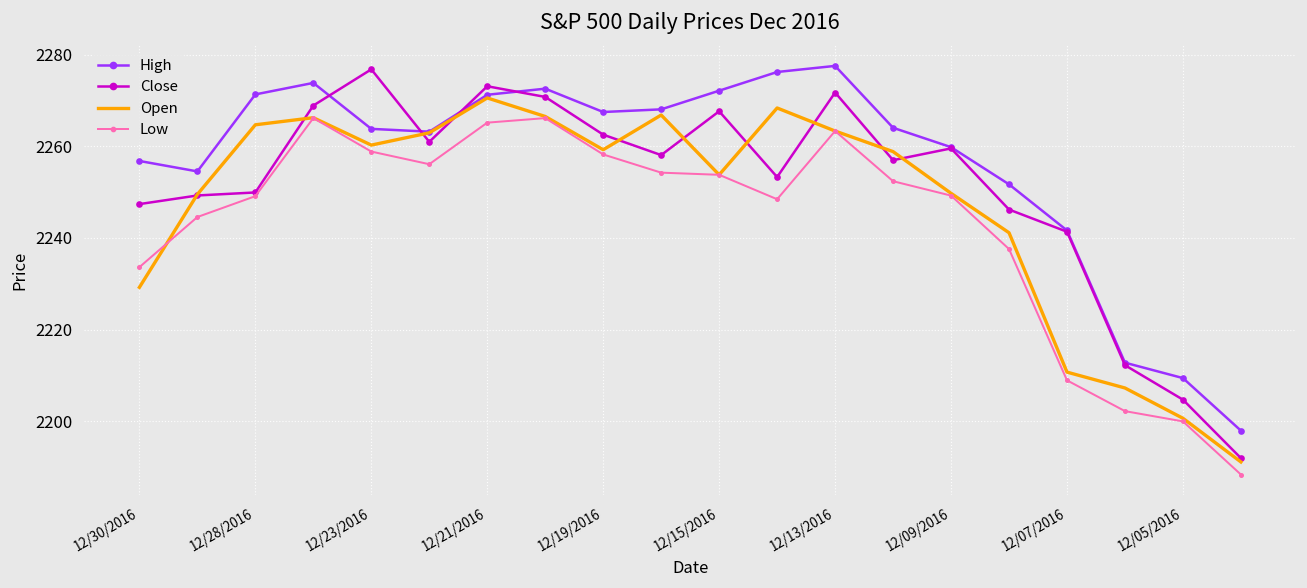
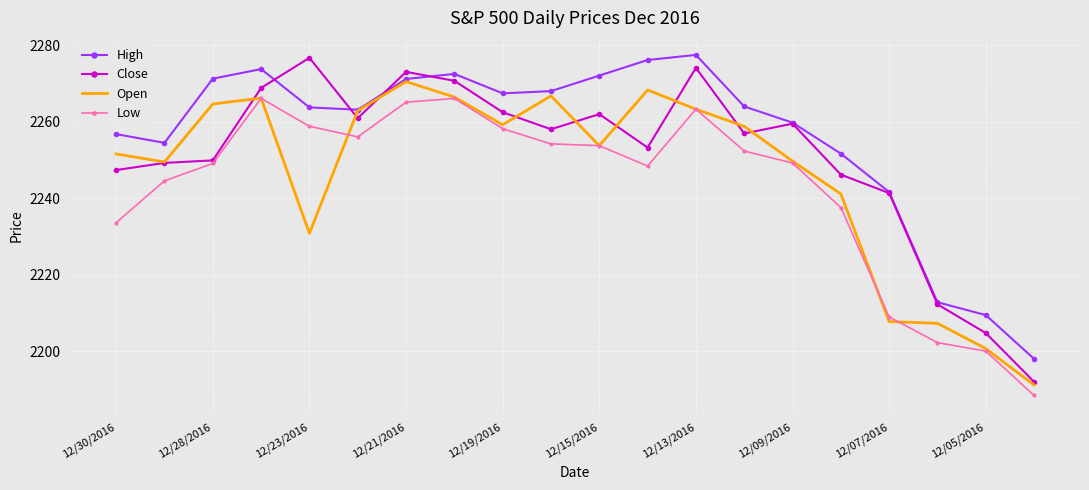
Open, 12/30/2016: 2229 -> 2252
Open, 12/23/2016: 2260 -> 2231
Close, 12/15/2016: 2268 -> 2262
Close, 12/13/2016: 2272 -> 2274
Open, 12/07/2016: 2211 -> 2208
